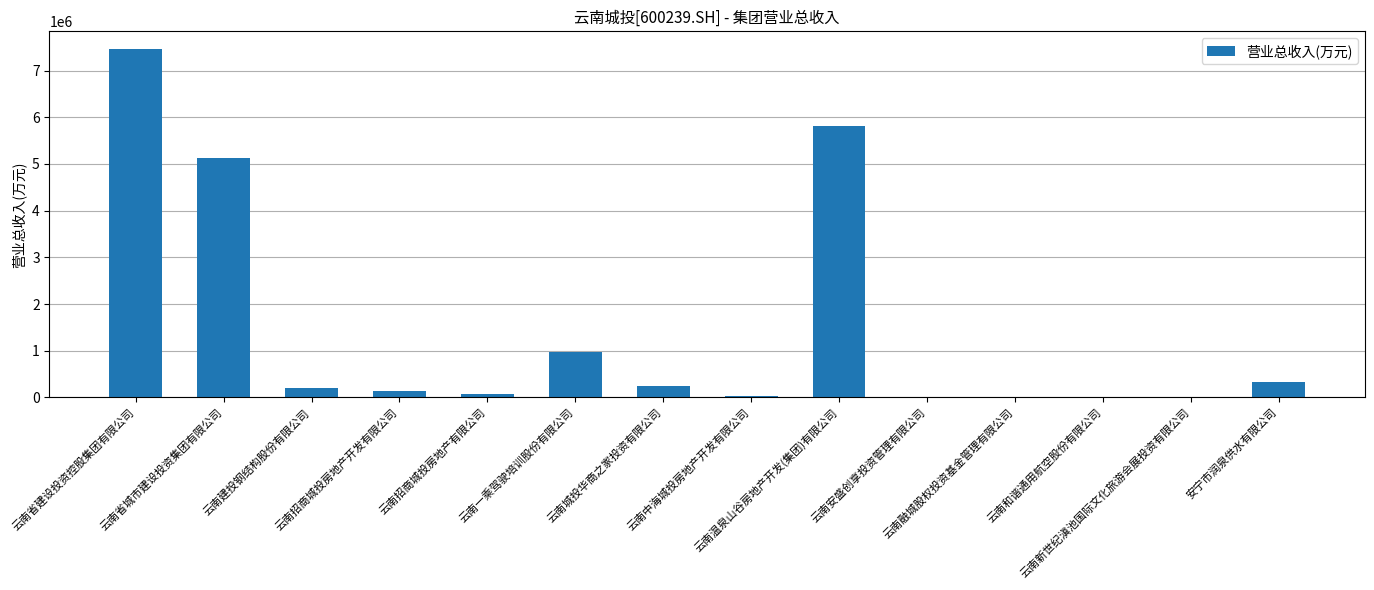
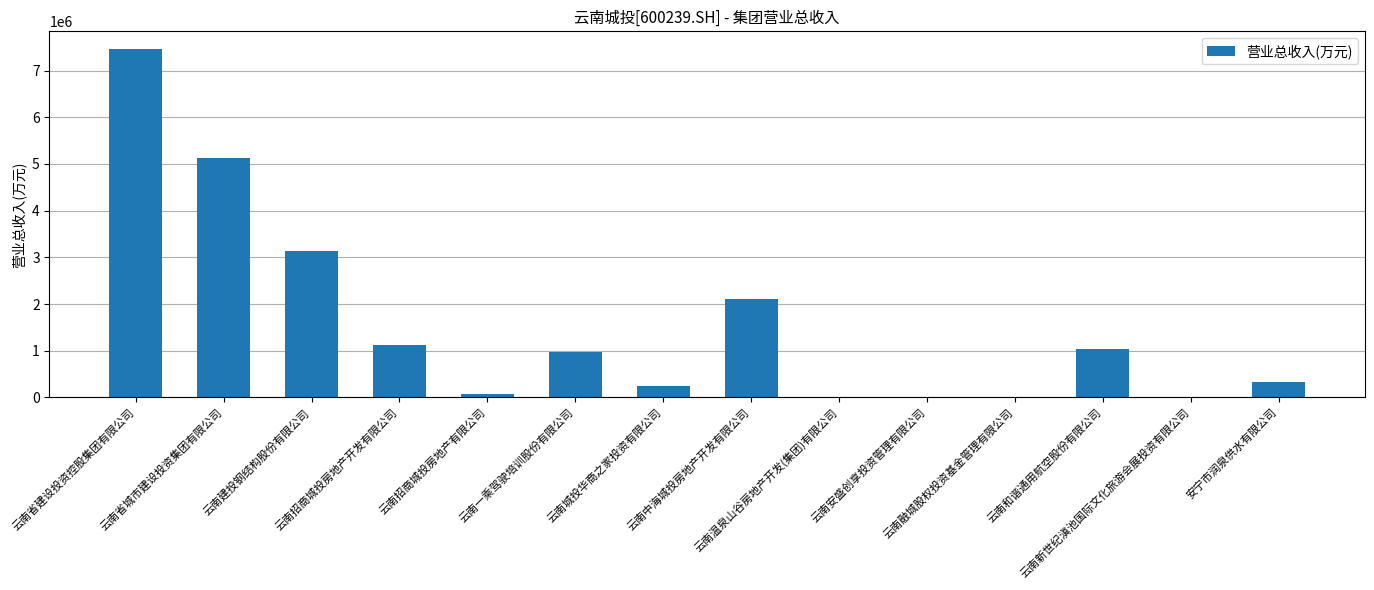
云南建投钢结构股份有限公司: 200000 -> 3100000
云南招商城投房地产开发有限公司: 100000 -> 1100000
云南中海城投房地产开发有限公司: 0 -> 2100000
云南温泉山谷房地产开发(集团)有限公司: 5800000 -> 0
云南和谐通用航空股份有限公司: 0 -> 1000000
